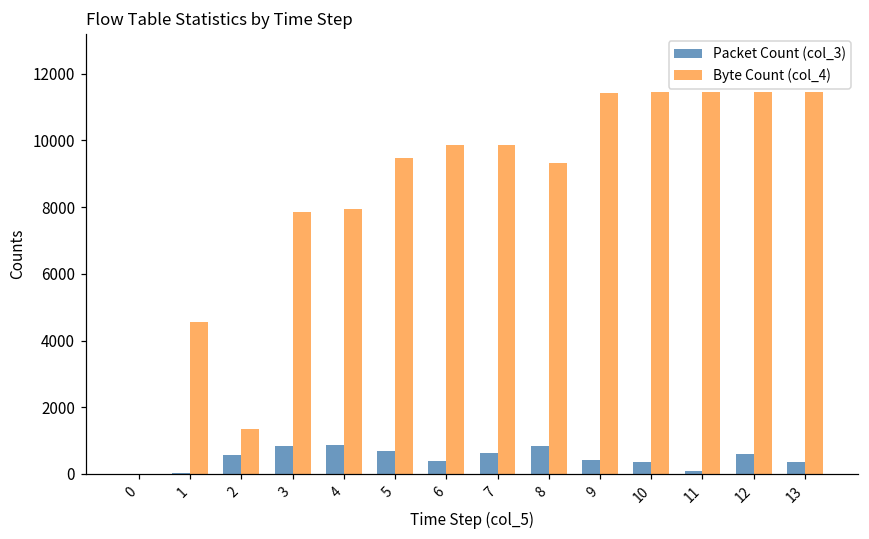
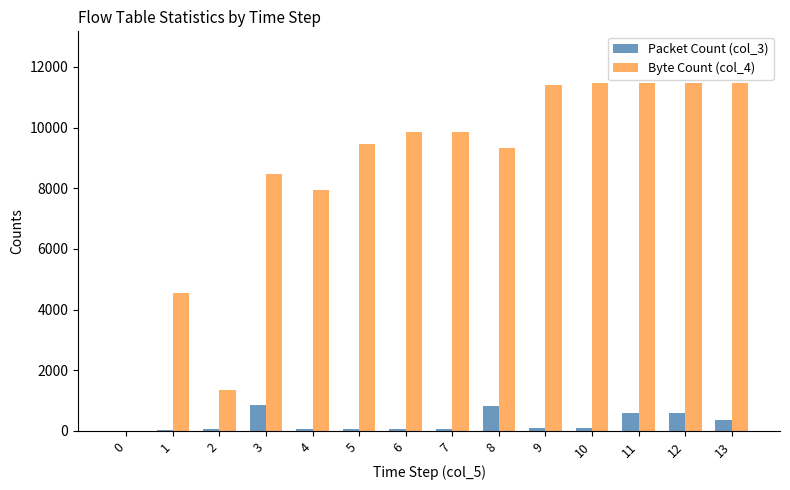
Packet Count (col_3), 2: 600 -> 100
Byte Count (col_4), 3: 7900 -> 8500
Packet Count (col_3), 4: 900 -> 100
Packet Count (col_3), 5: 700 -> 100
Packet Count (col_3), 6: 400 -> 100
Packet Count (col_3), 7: 600 -> 100
Packet Count (col_3), 9: 400 -> 100
Packet Count (col_3), 10: 400 -> 100
Packet Count (col_3), 11: 100 -> 600
